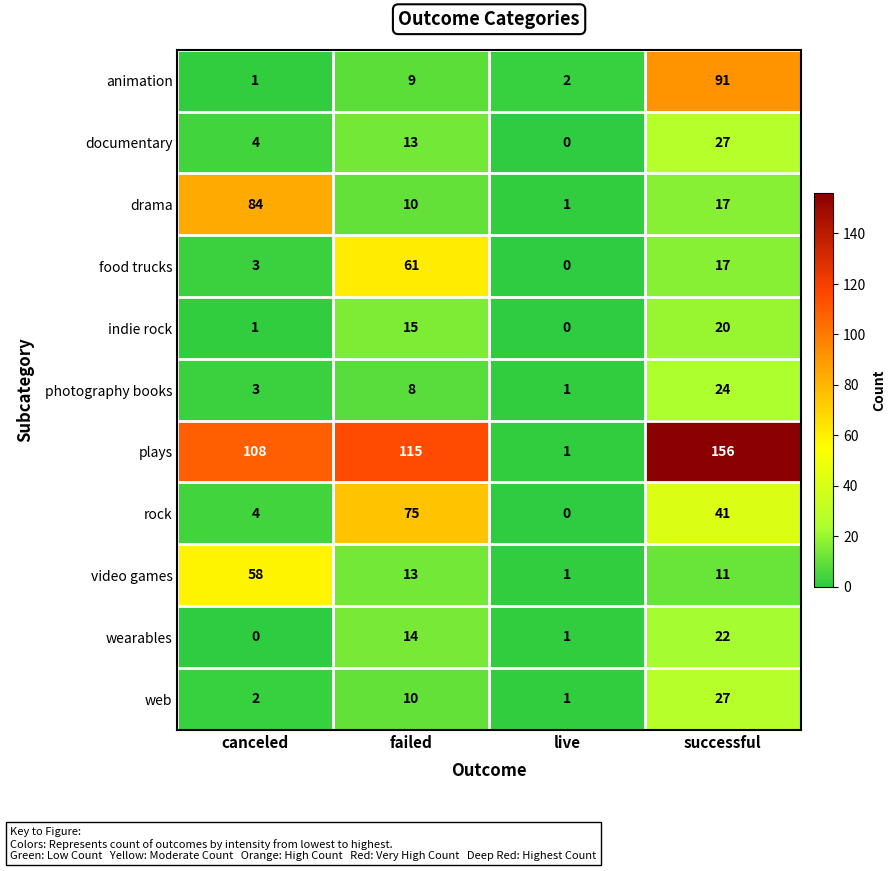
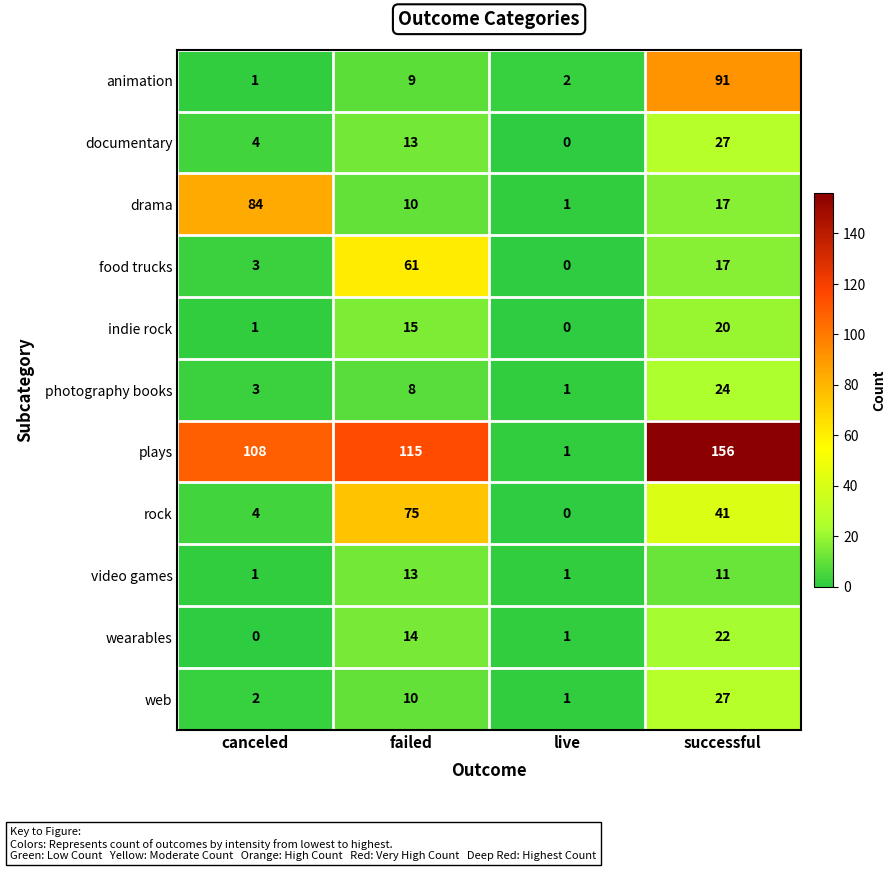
video games, canceled: 58 -> 1
